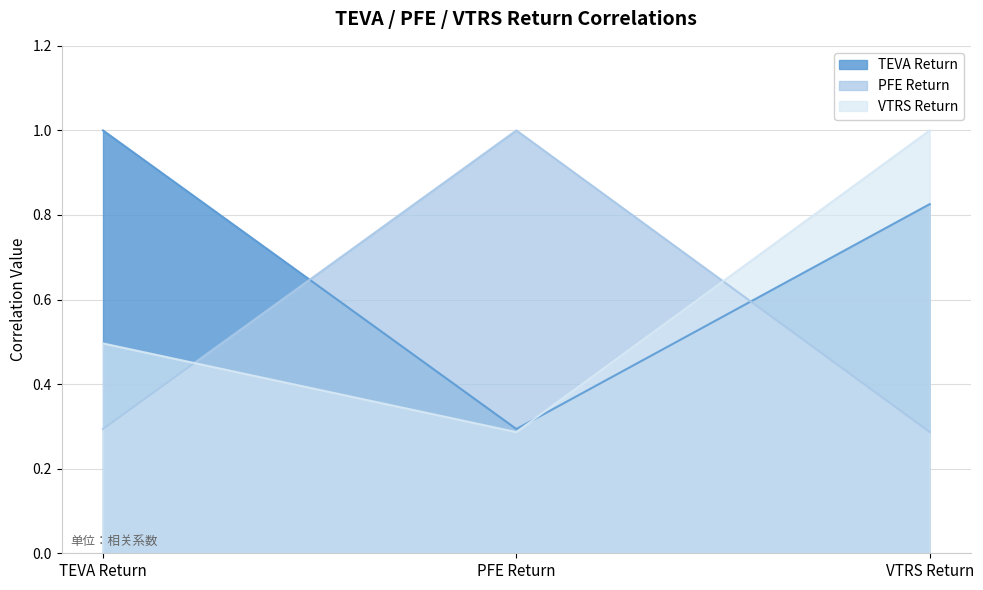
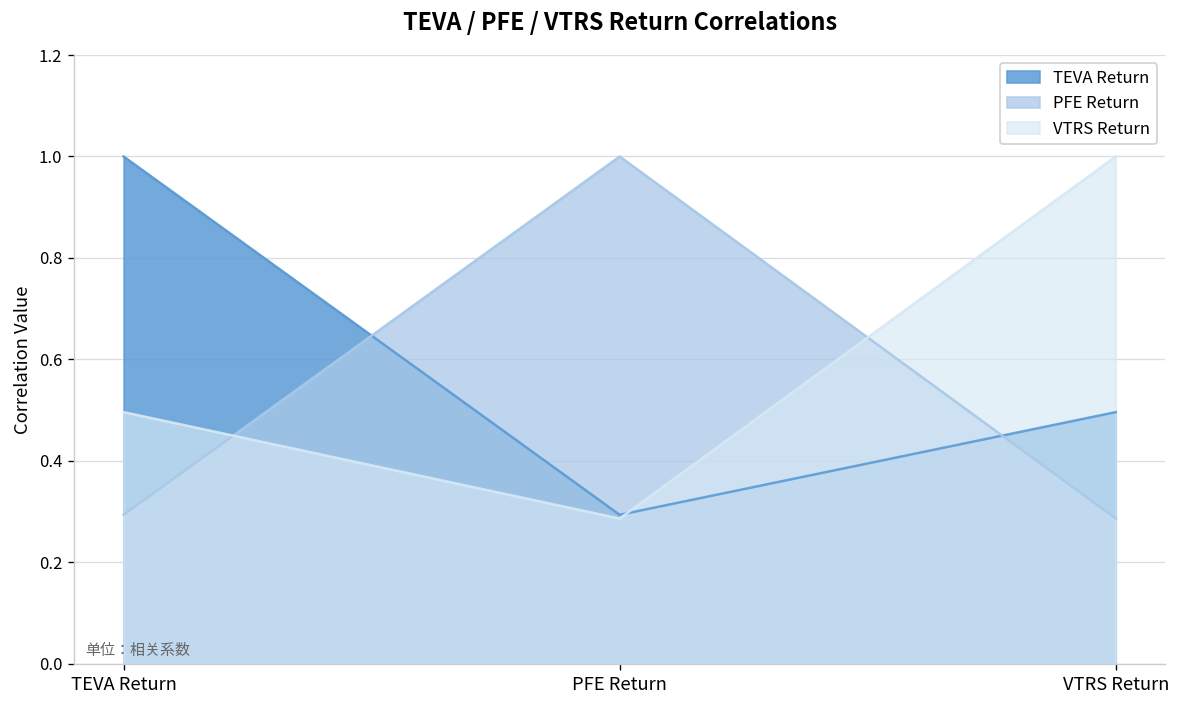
TEVA Return, VTRS Return: 0.83 -> 0.50
